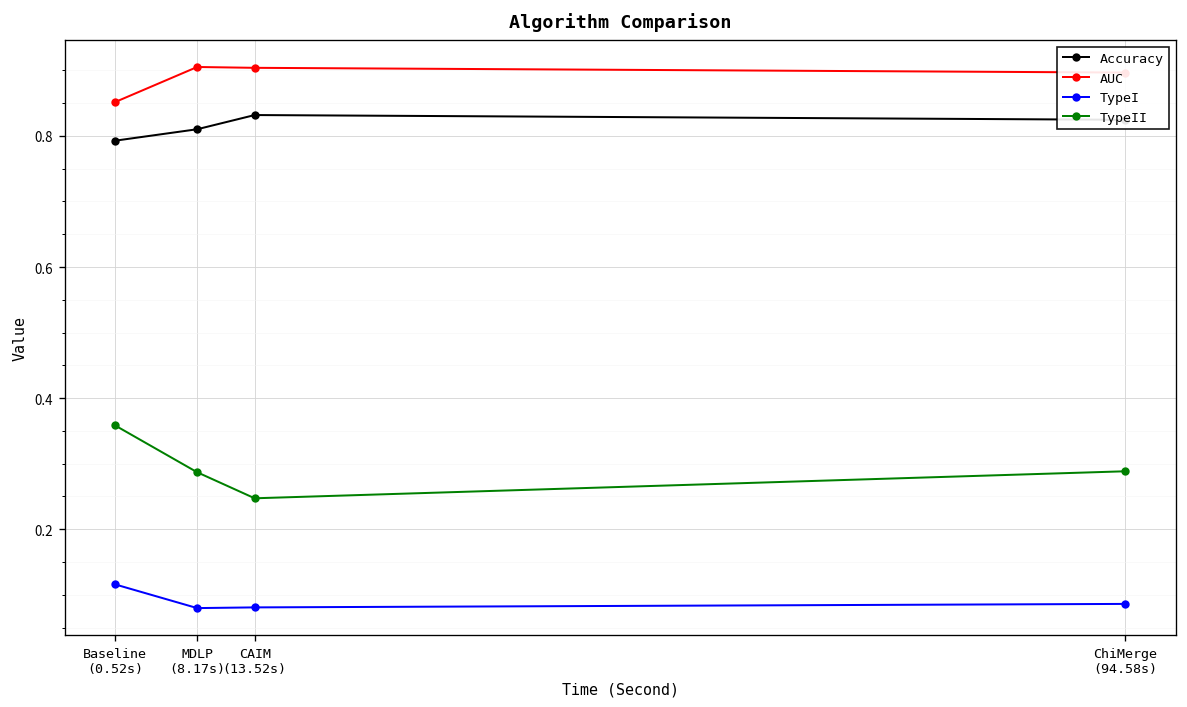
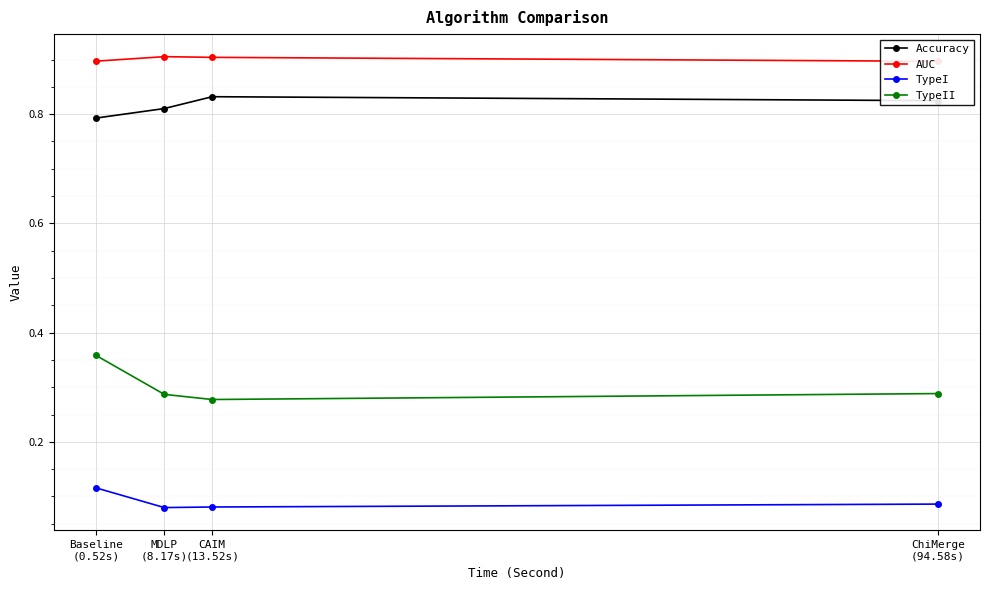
AUC, Baseline (0.52s): 0.85 -> 0.90
TypeII, CAIM (13.52s): 0.25 -> 0.28
